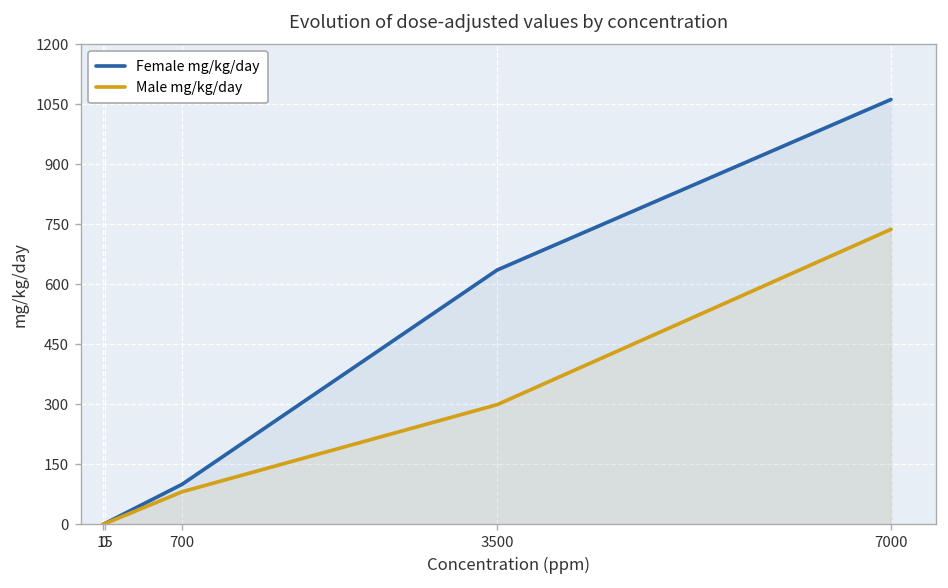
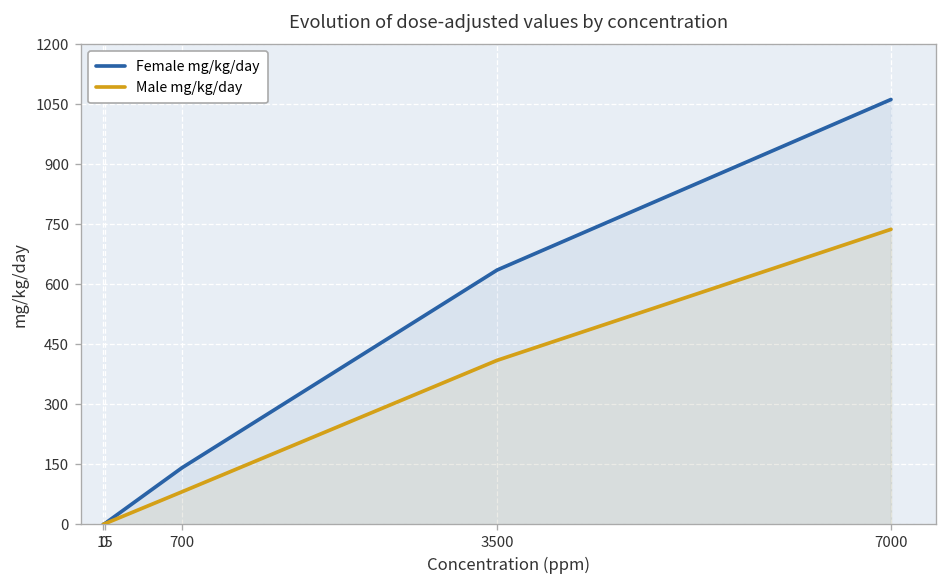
Female mg/kg/day, 700: 100 -> 140
Male mg/kg/day, 3500: 300 -> 410
